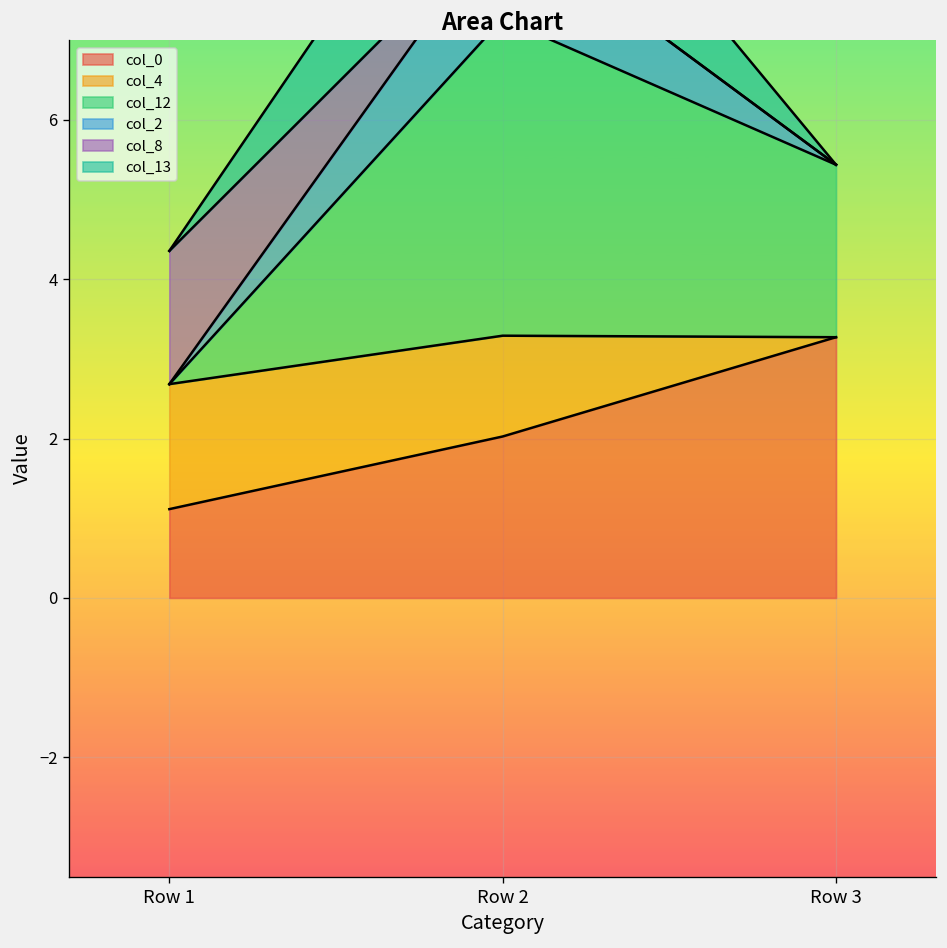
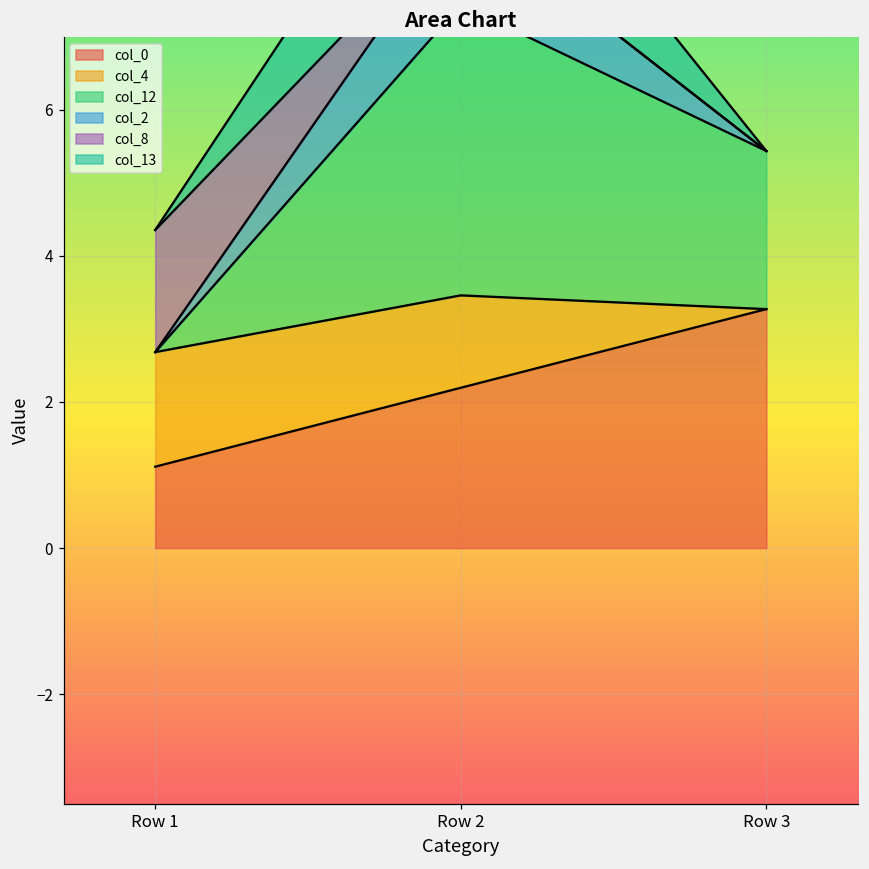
col_0, Row 2: 2.0 -> 2.2
